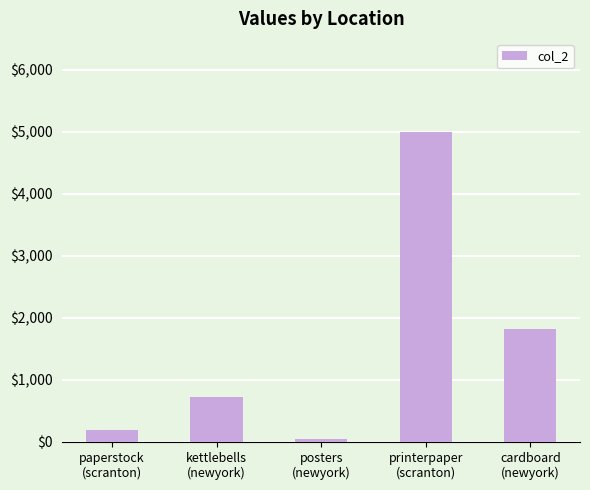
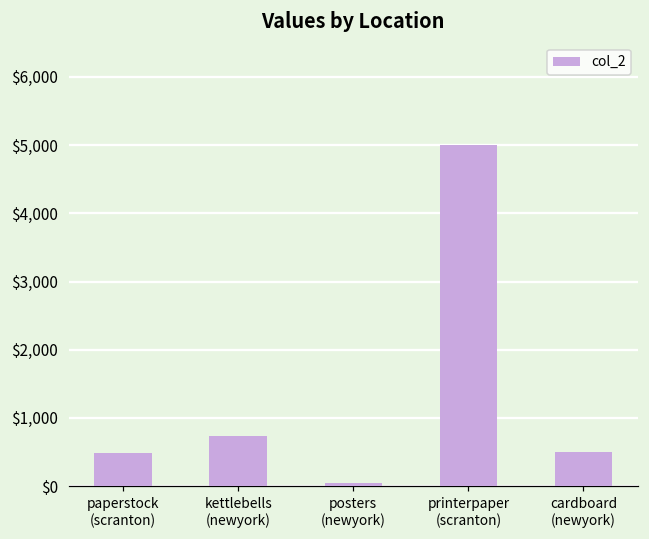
paperstock (scranton): $200 -> $500
cardboard (newyork): $1,800 -> $500
